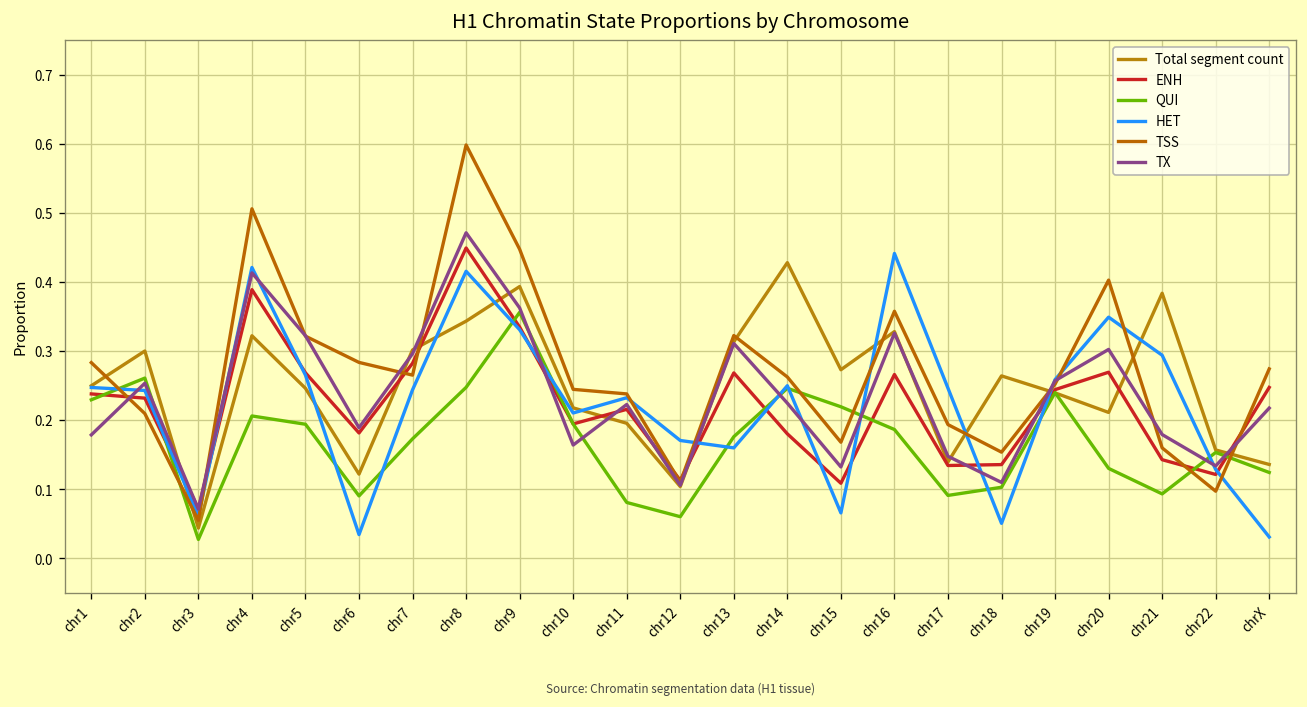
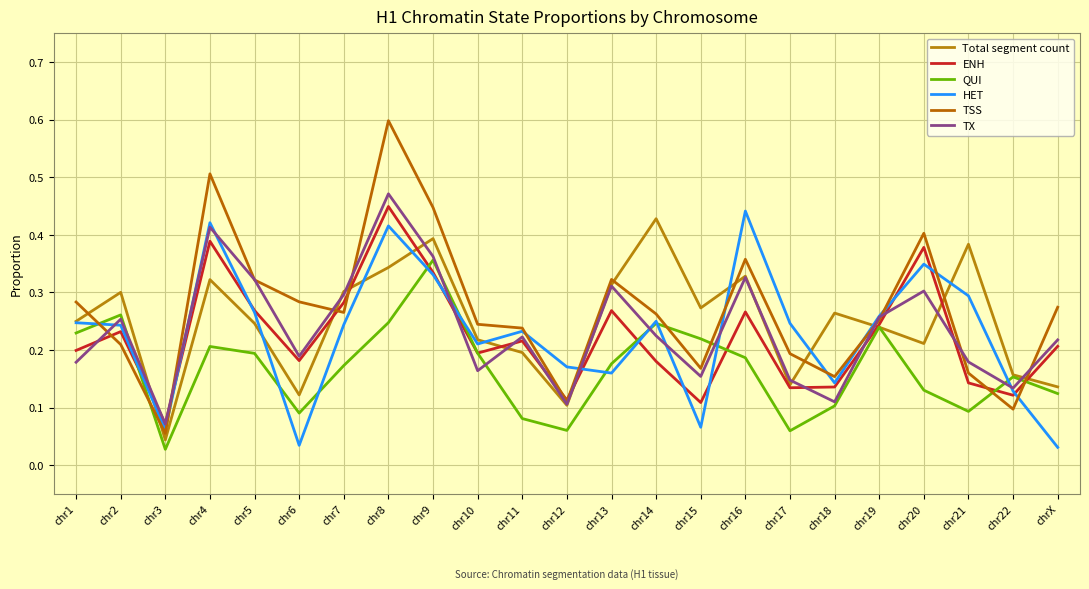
ENH, chr1: 0.24 -> 0.20
TX, chr15: 0.13 -> 0.15
QUI, chr17: 0.09 -> 0.06
HET, chr18: 0.05 -> 0.14
ENH, chr20: 0.27 -> 0.38
ENH, chrX: 0.25 -> 0.21
